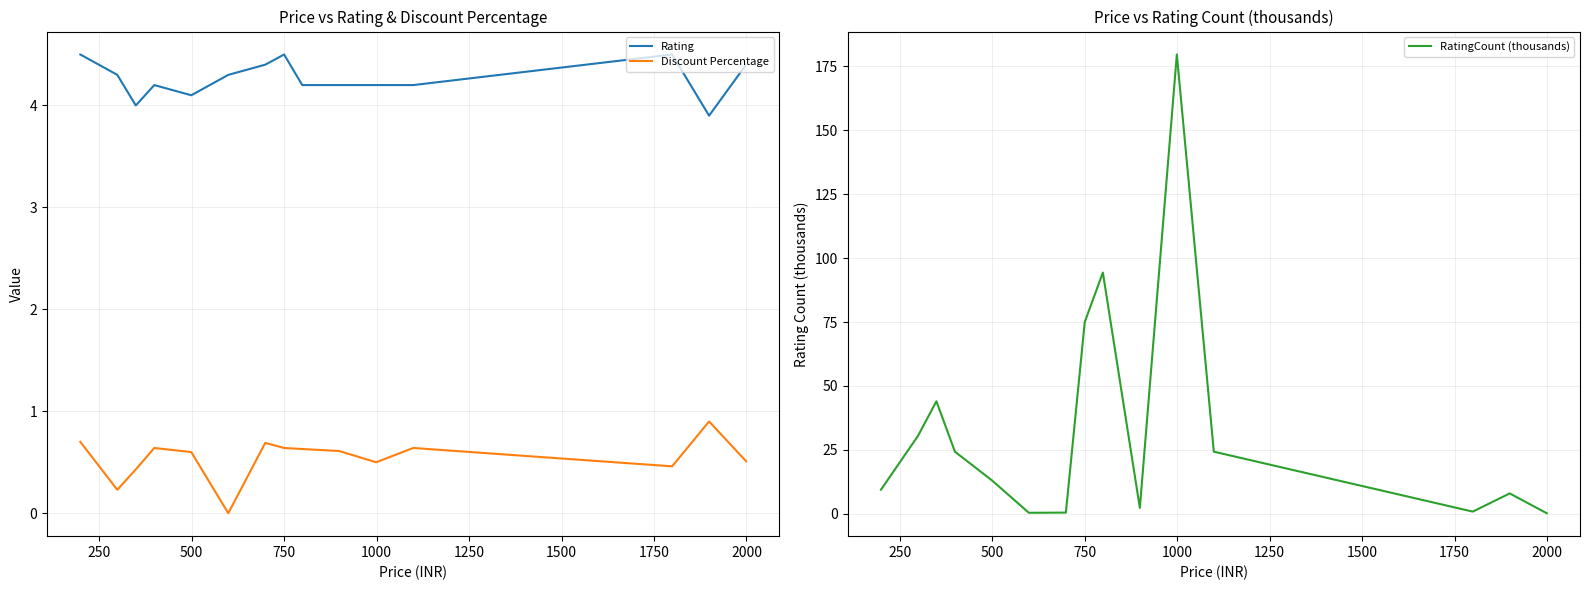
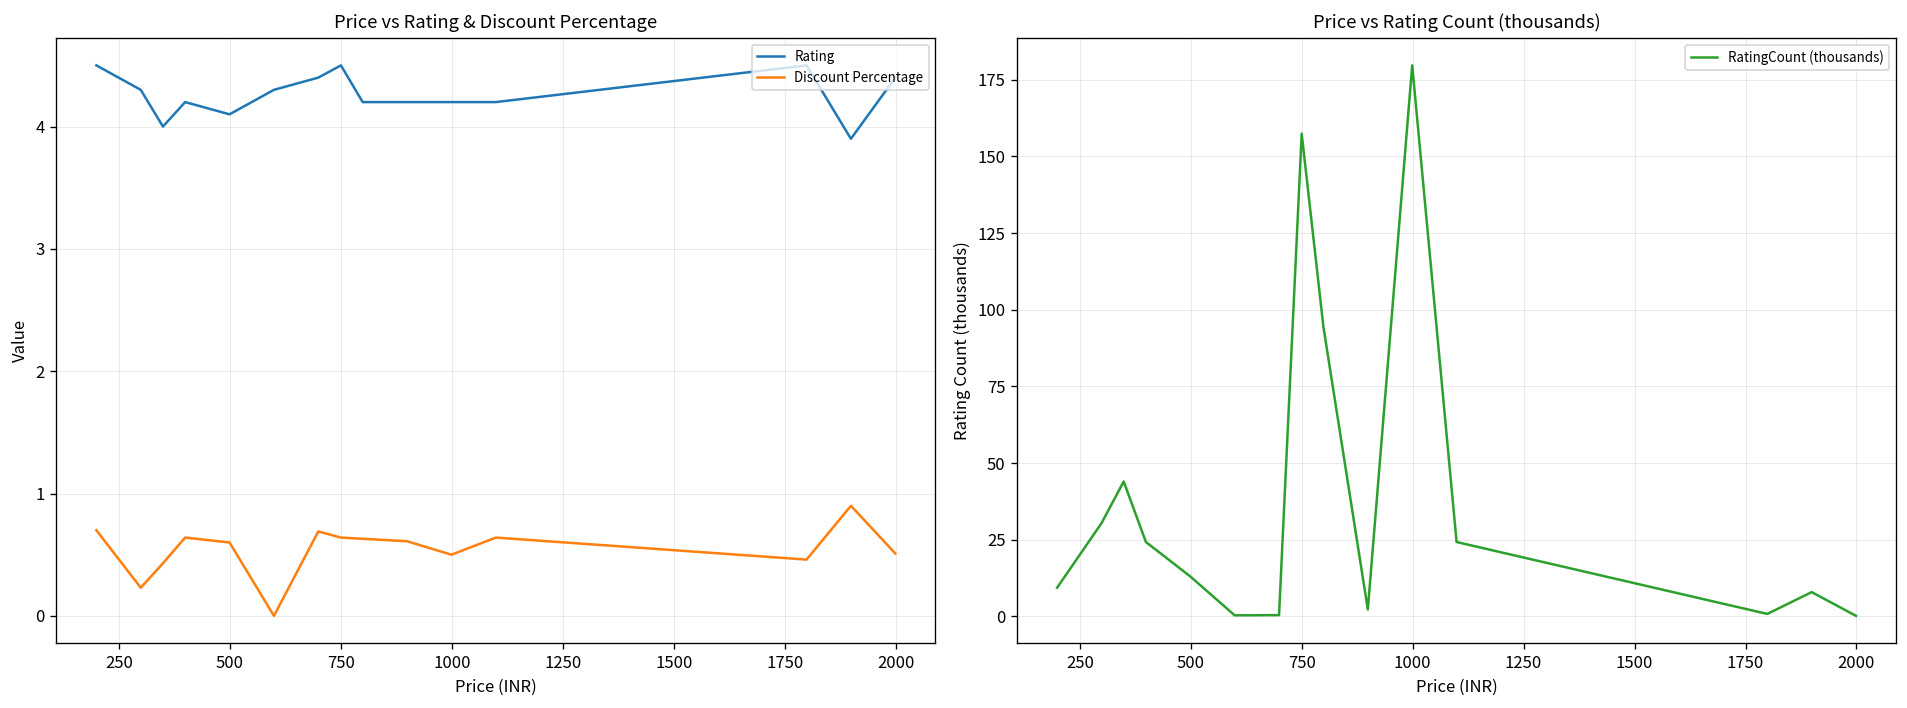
Price vs Rating Count (thousands), 750: 75 -> 157
